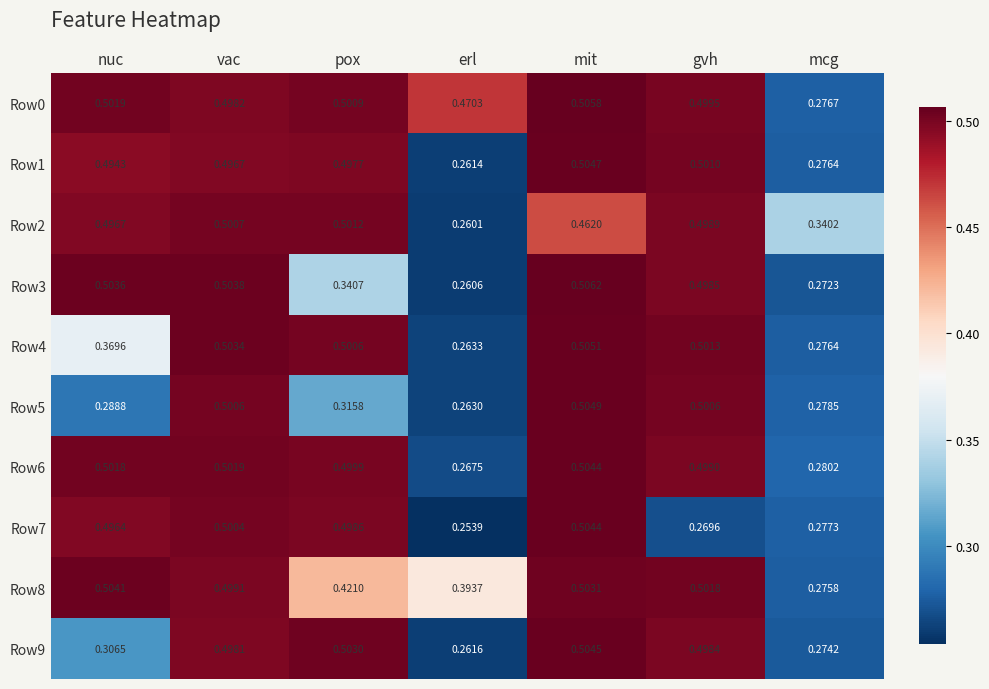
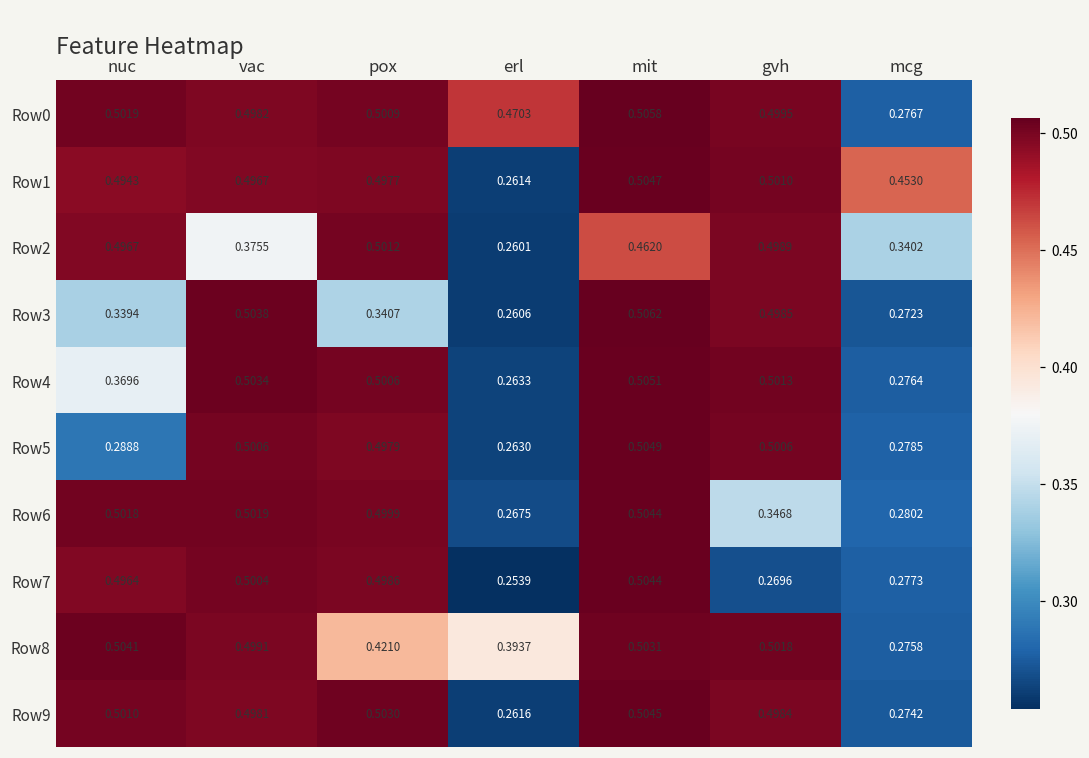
Row1, mcg: 0.2764 -> 0.4530
Row2, vac: 0.5007 -> 0.3755
Row3, nuc: 0.5036 -> 0.3394
Row5, pox: 0.3158 -> 0.4979
Row6, gvh: 0.4990 -> 0.3468
Row9, nuc: 0.3065 -> 0.5010
